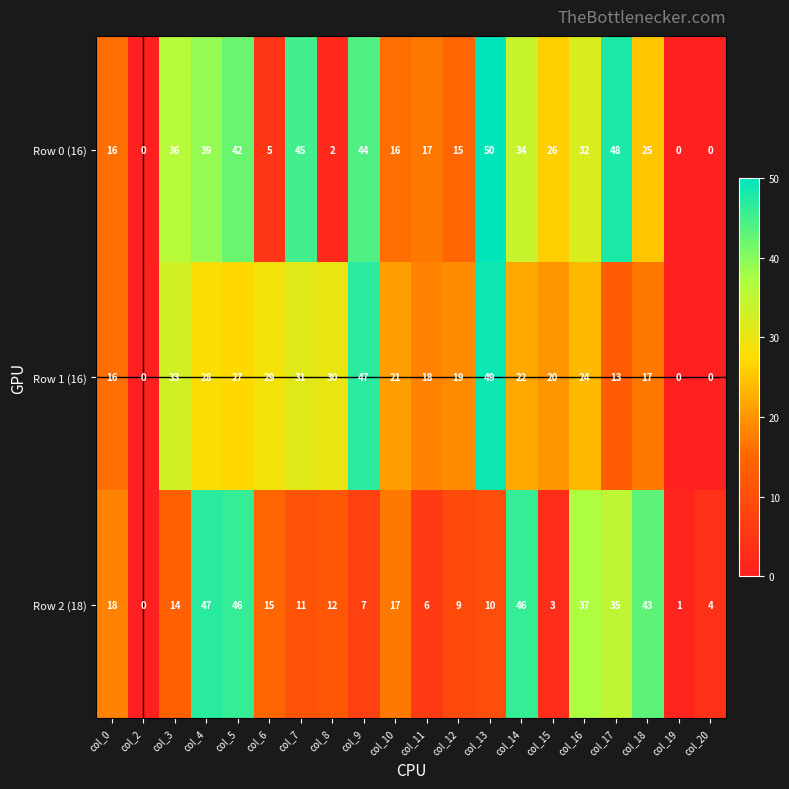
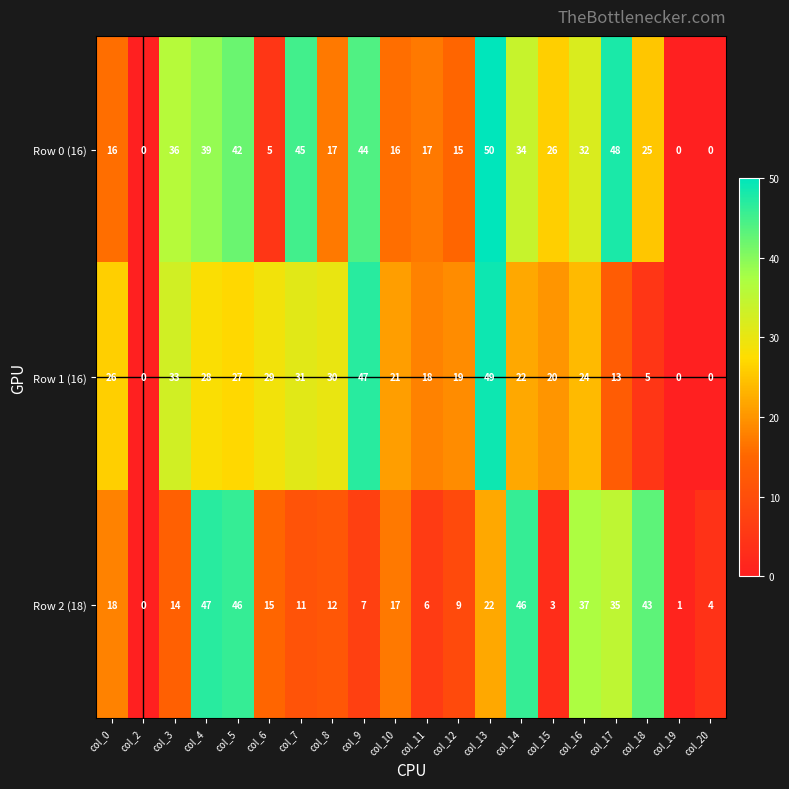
Row 0 (16), col_8: 2 -> 17
Row 1 (16), col_0: 16 -> 26
Row 1 (16), col_18: 17 -> 5
Row 2 (18), col_13: 10 -> 22
